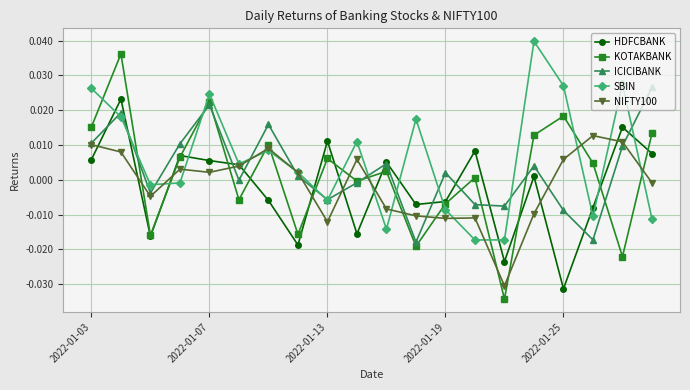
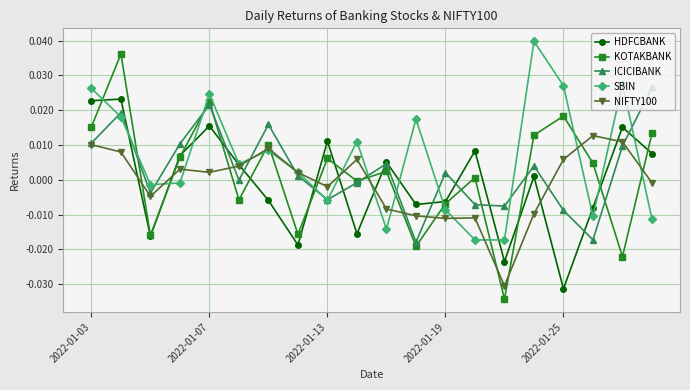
HDFCBANK, 2022-01-03: 0.006 -> 0.023
HDFCBANK, 2022-01-07: 0.006 -> 0.015
NIFTY100, 2022-01-13: -0.012 -> -0.002
